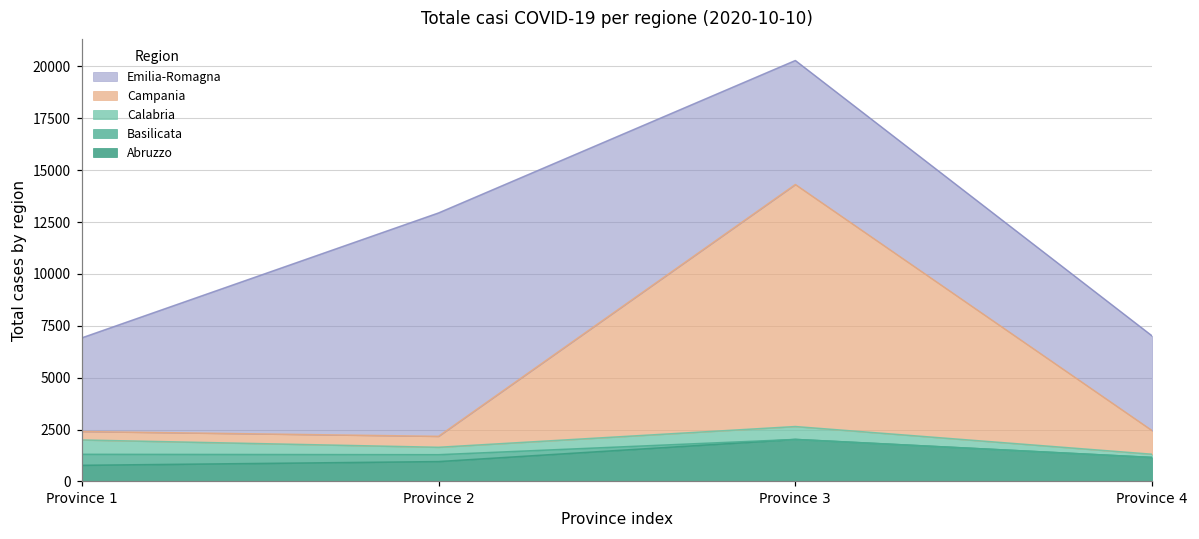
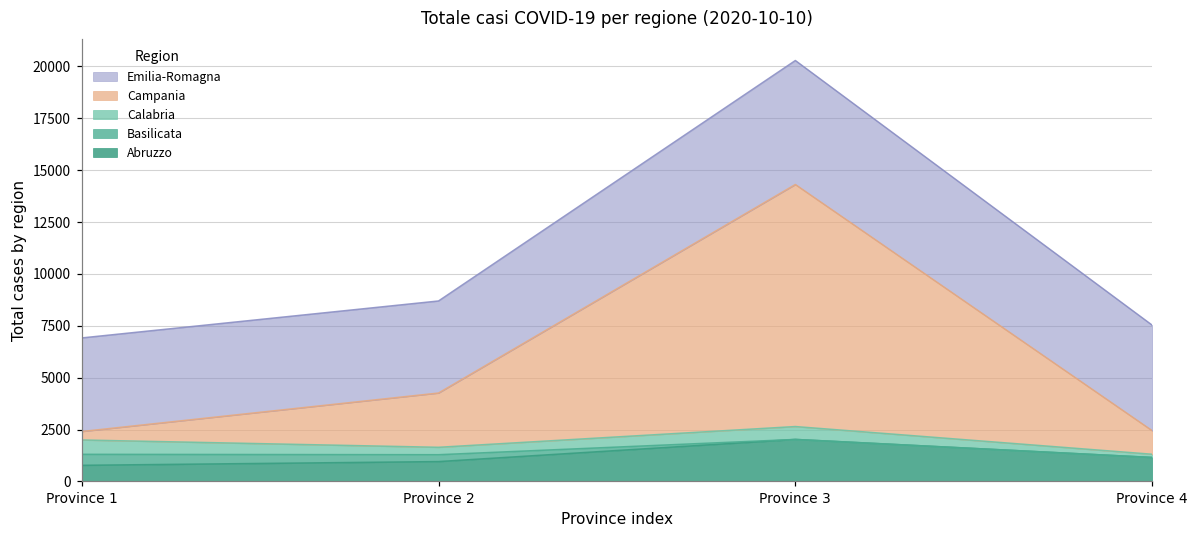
Campania, Province 2: 500 -> 2600
Emilia-Romagna, Province 2: 10800 -> 4400
Emilia-Romagna, Province 4: 4600 -> 5100
